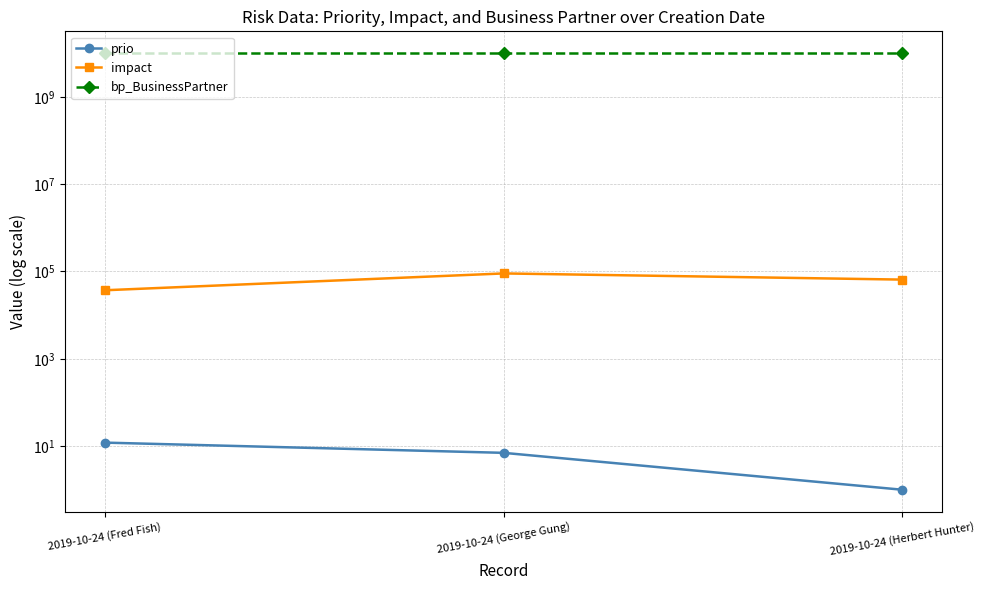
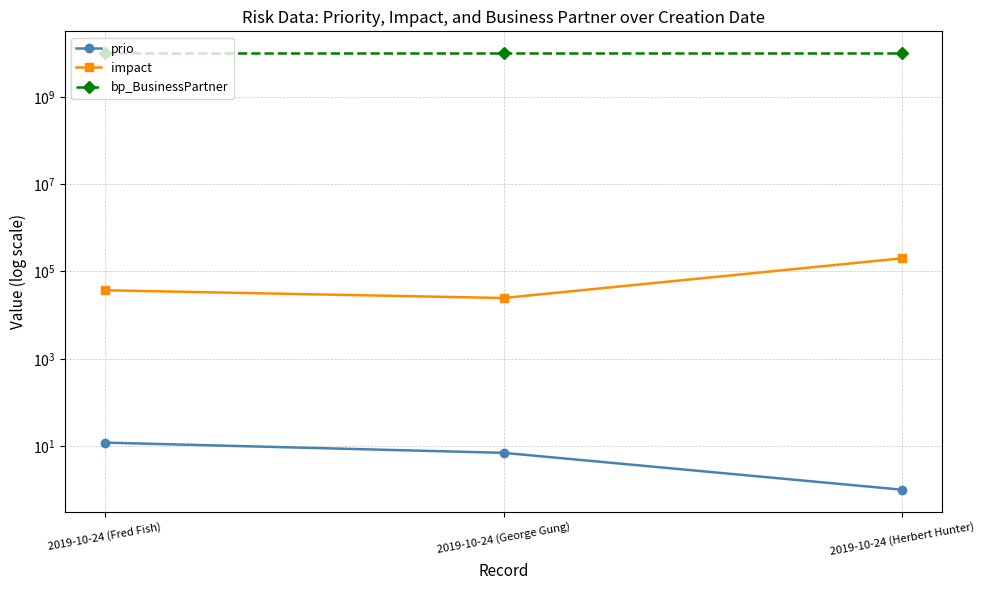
impact, 2019-10-24 (George Gung): 90000 -> 20000
impact, 2019-10-24 (Herbert Hunter): 60000 -> 200000
